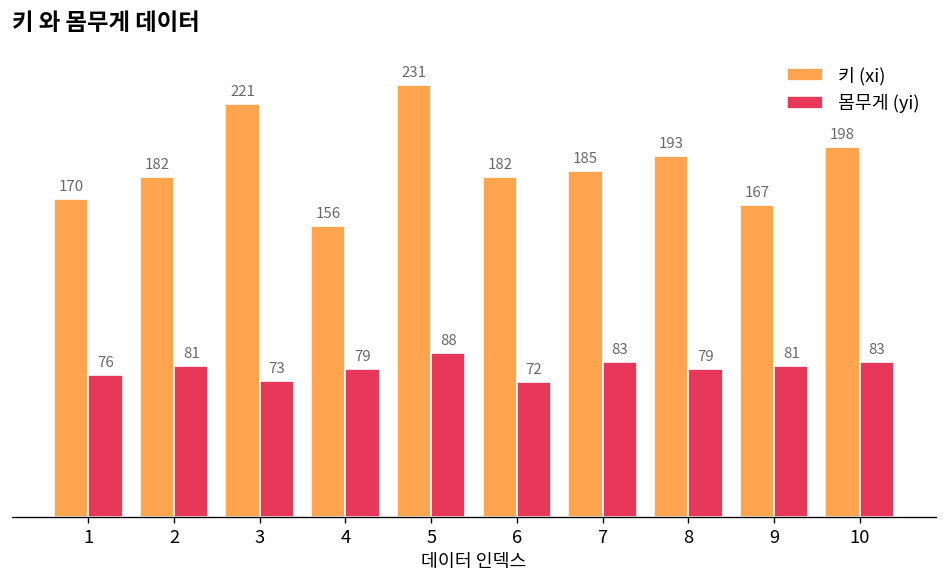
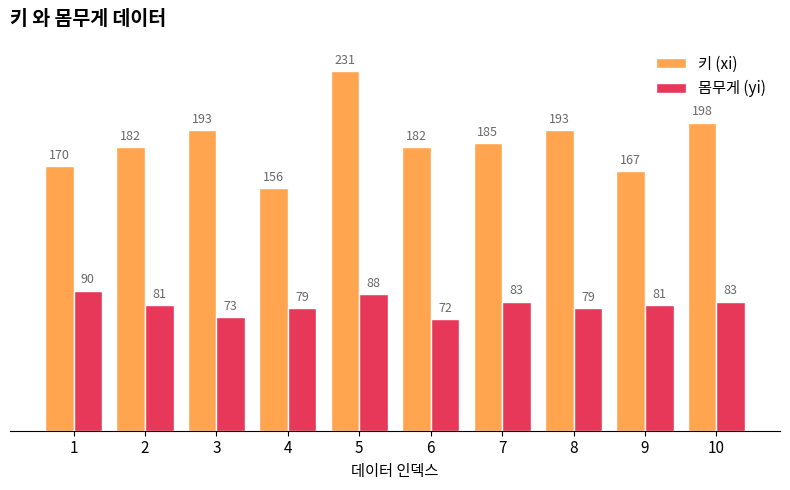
몸무게 (yi), 1: 76 -> 90
키 (xi), 3: 221 -> 193
